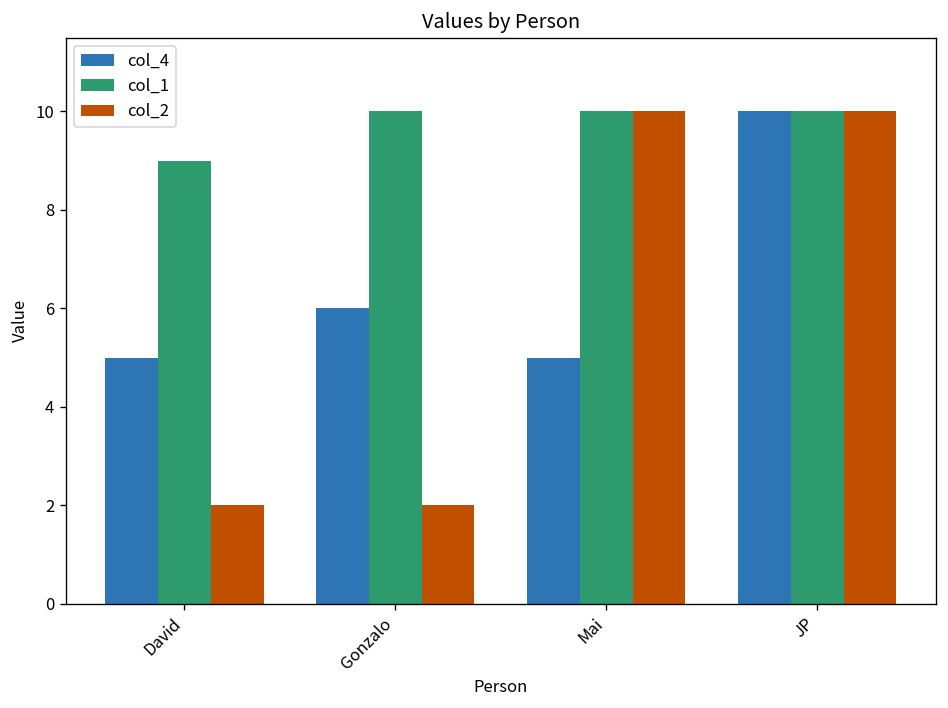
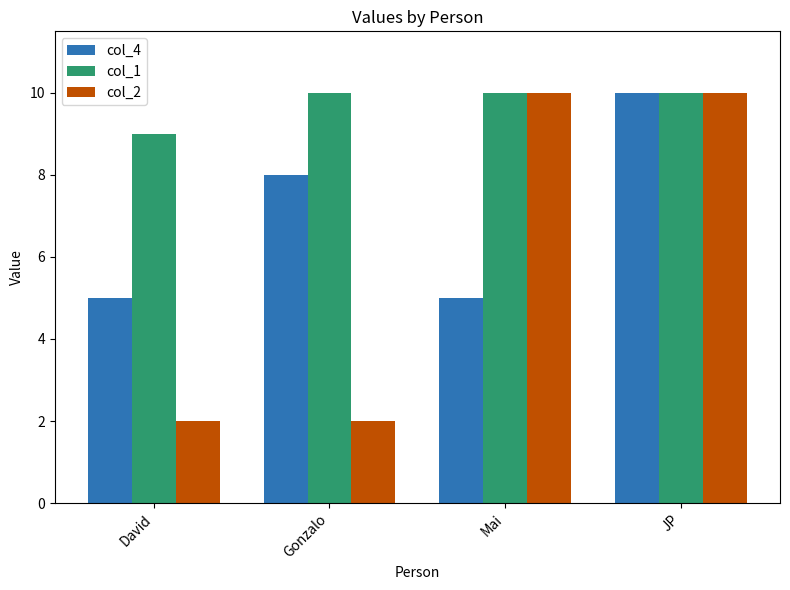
col_4, Gonzalo: 6 -> 8
